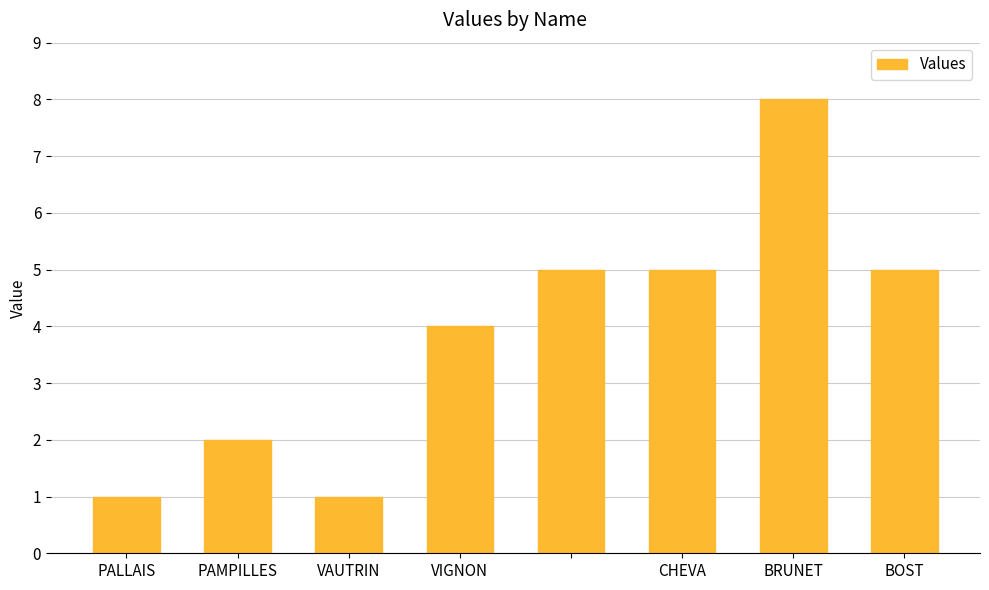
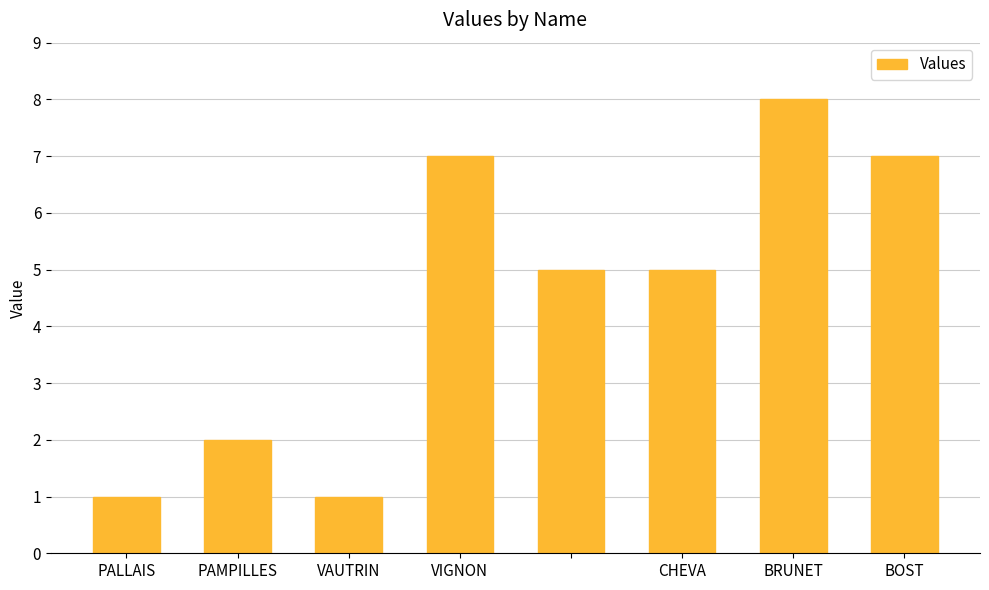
VIGNON: 4 -> 7
BOST: 5 -> 7
